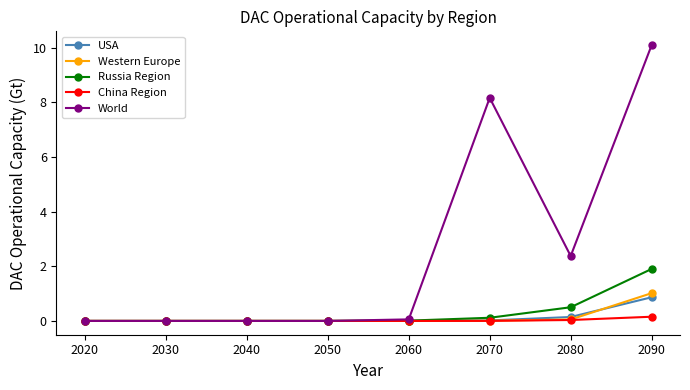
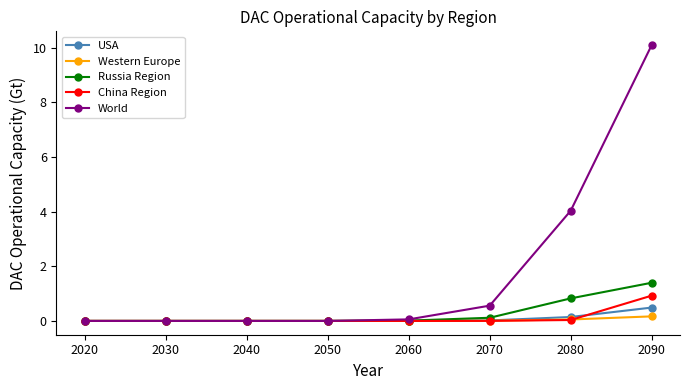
World, 2070: 8.2 -> 0.6
Russia Region, 2080: 0.5 -> 0.8
World, 2080: 2.4 -> 4.0
USA, 2090: 0.9 -> 0.5
Western Europe, 2090: 1.0 -> 0.2
Russia Region, 2090: 1.9 -> 1.4
China Region, 2090: 0.2 -> 0.9
